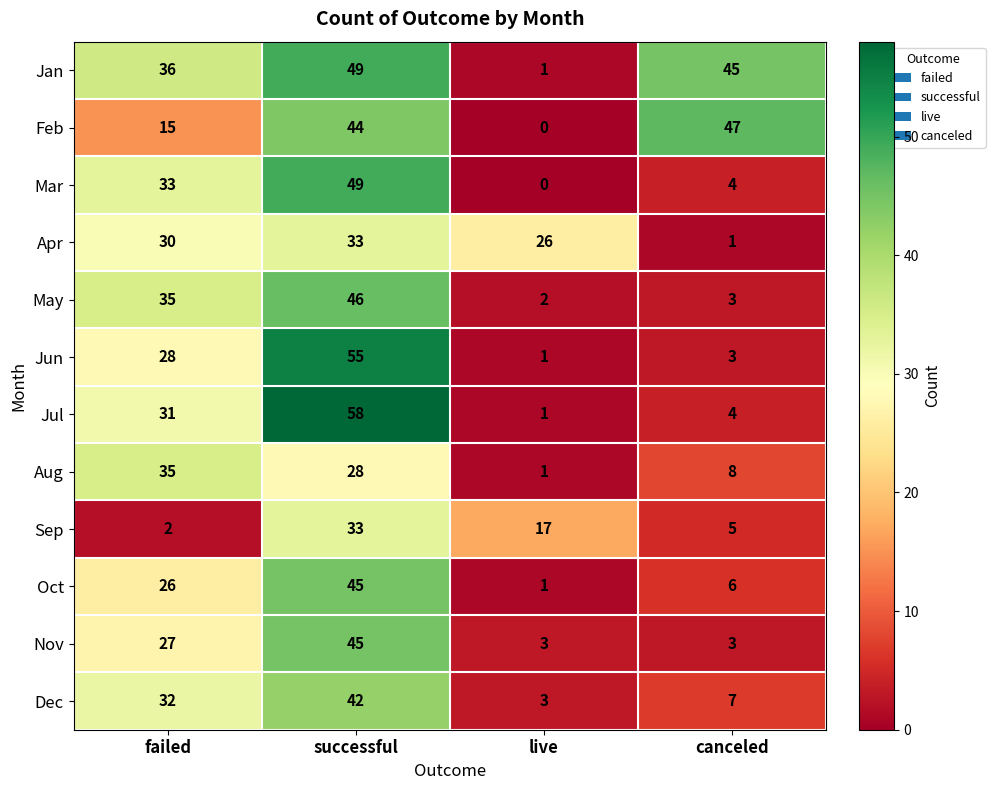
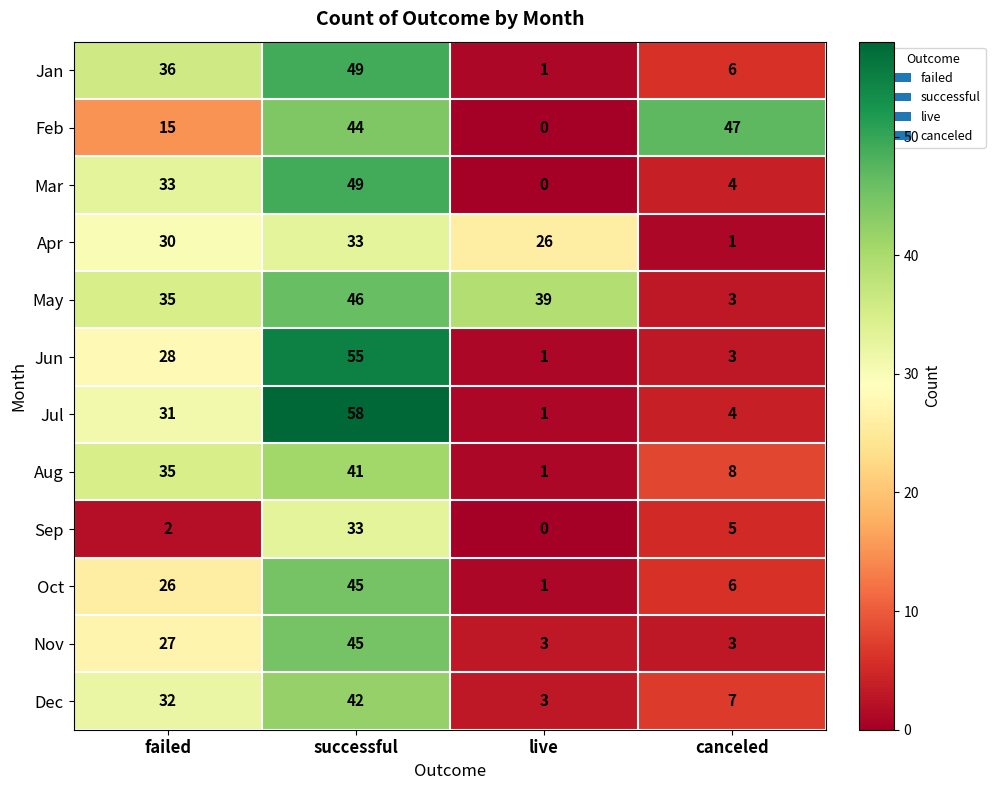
Jan, canceled: 45 -> 6
May, live: 2 -> 39
Aug, successful: 28 -> 41
Sep, live: 17 -> 0
